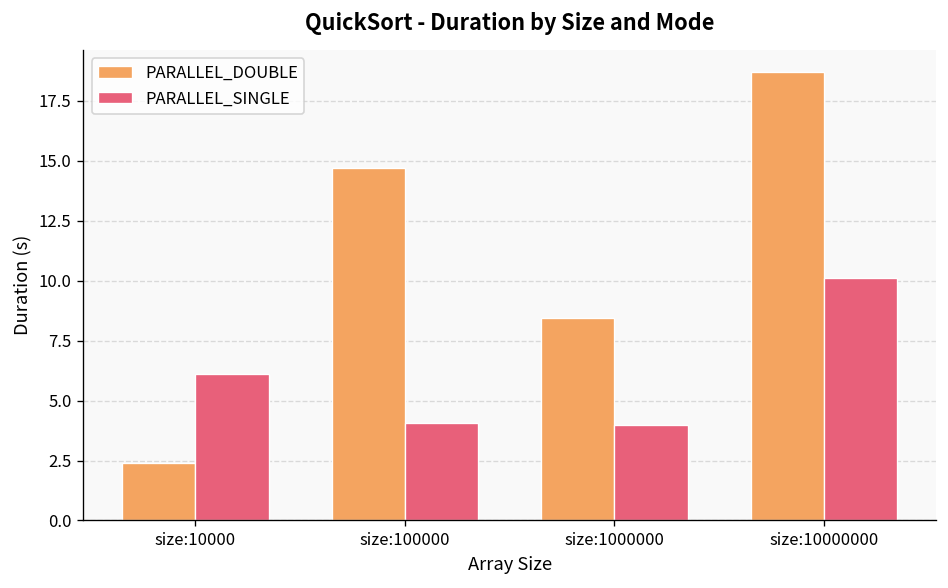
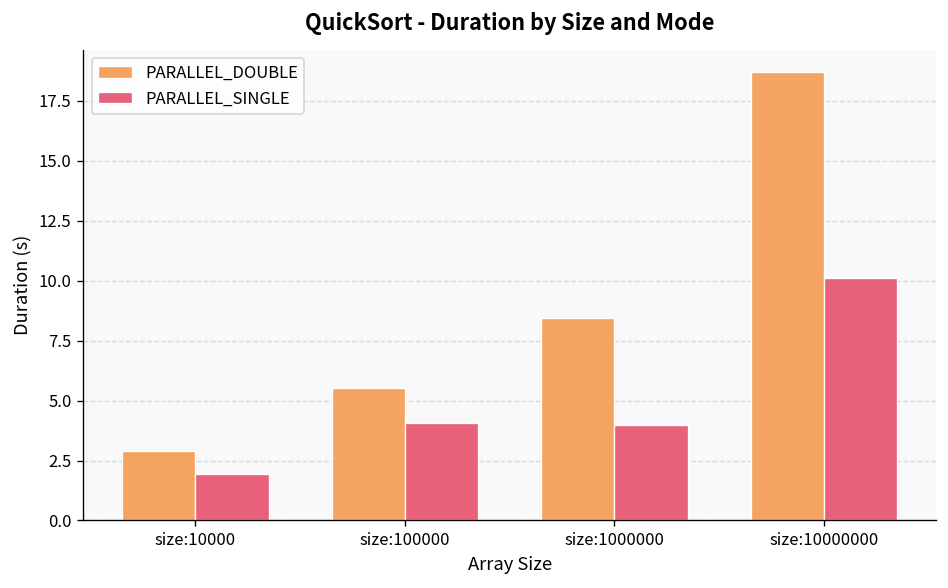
PARALLEL_DOUBLE, size:10000: 2.4 -> 2.9
PARALLEL_SINGLE, size:10000: 6.1 -> 1.9
PARALLEL_DOUBLE, size:100000: 14.7 -> 5.5
